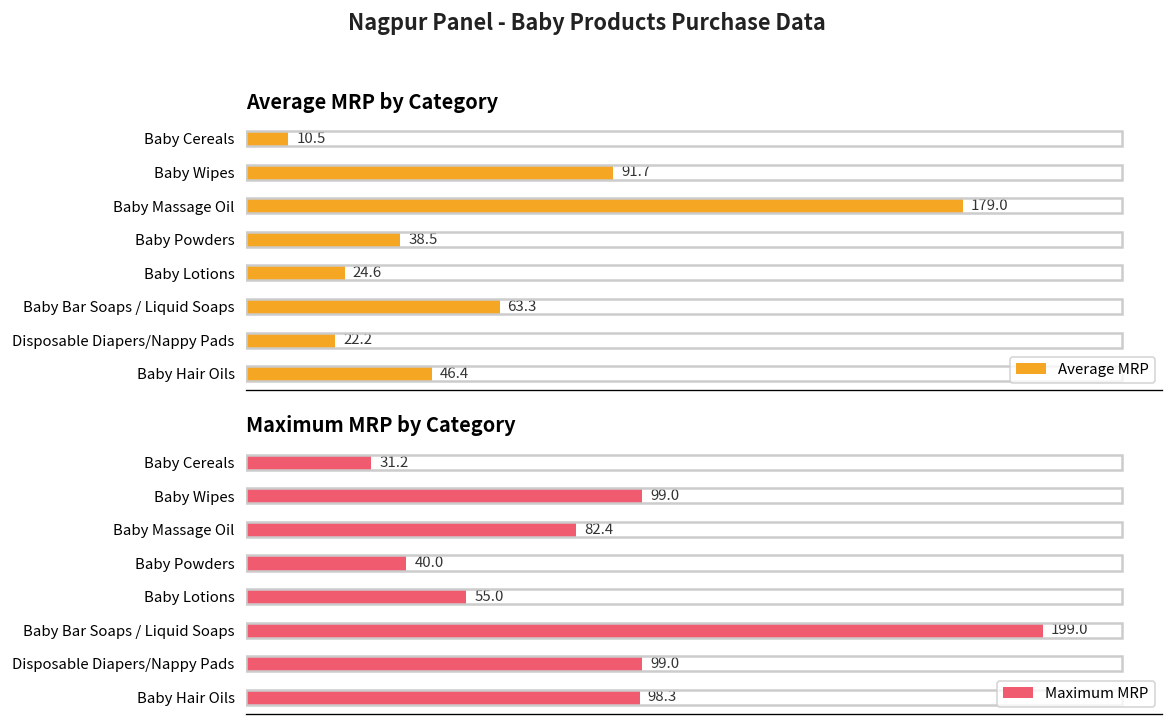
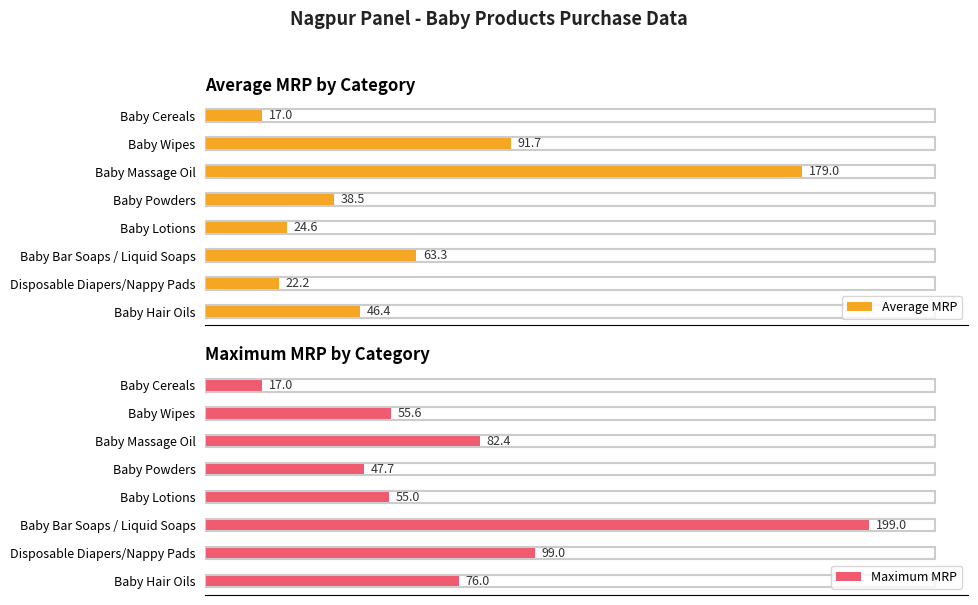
Average MRP by Category, Baby Cereals: 10.5 -> 17.0
Maximum MRP by Category, Baby Cereals: 31.2 -> 17.0
Maximum MRP by Category, Baby Wipes: 99.0 -> 55.6
Maximum MRP by Category, Baby Powders: 40.0 -> 47.7
Maximum MRP by Category, Baby Hair Oils: 98.3 -> 76.0
